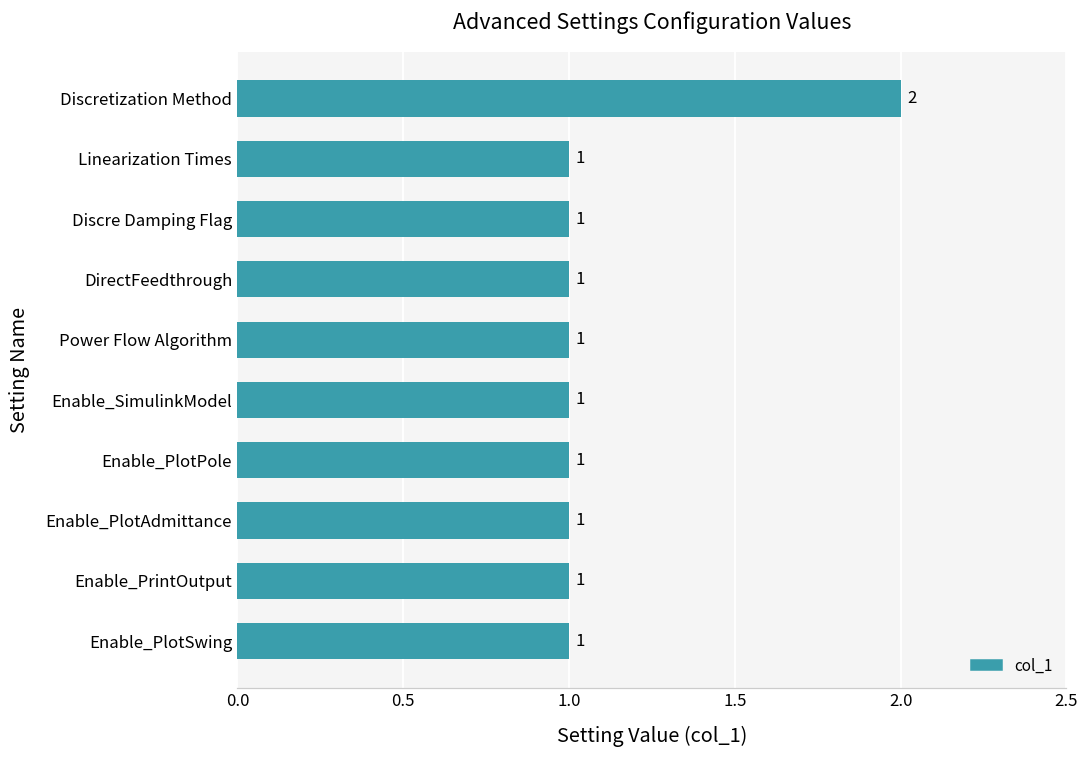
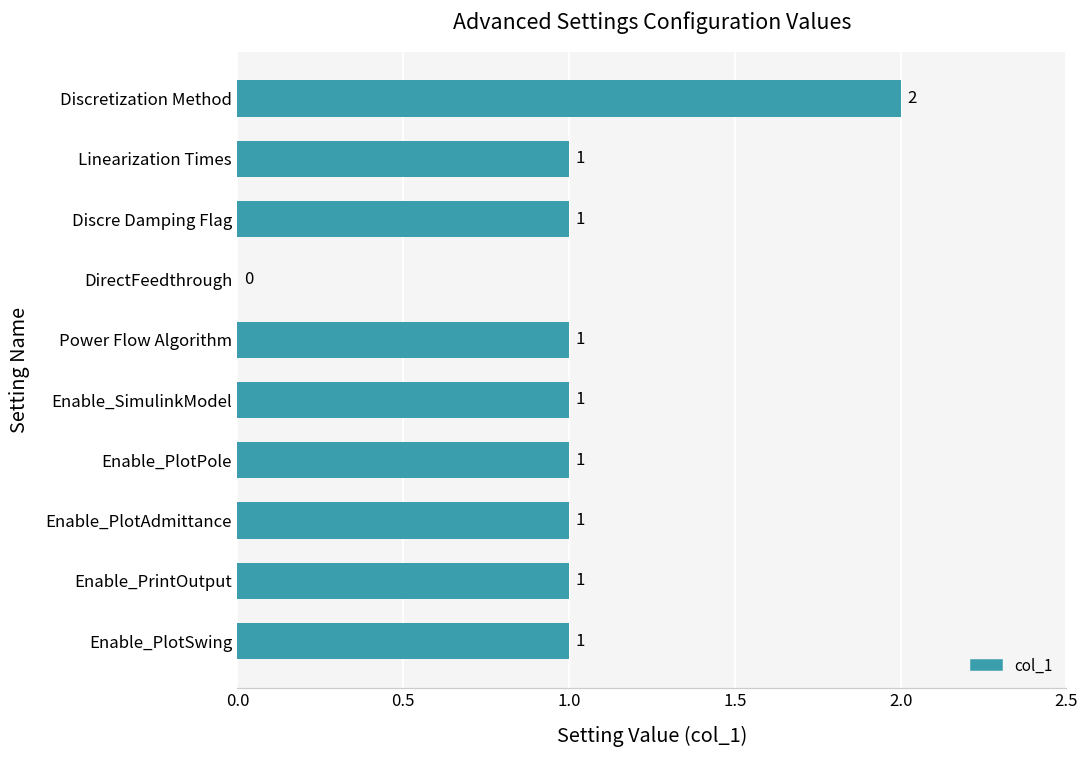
DirectFeedthrough: 1 -> 0
